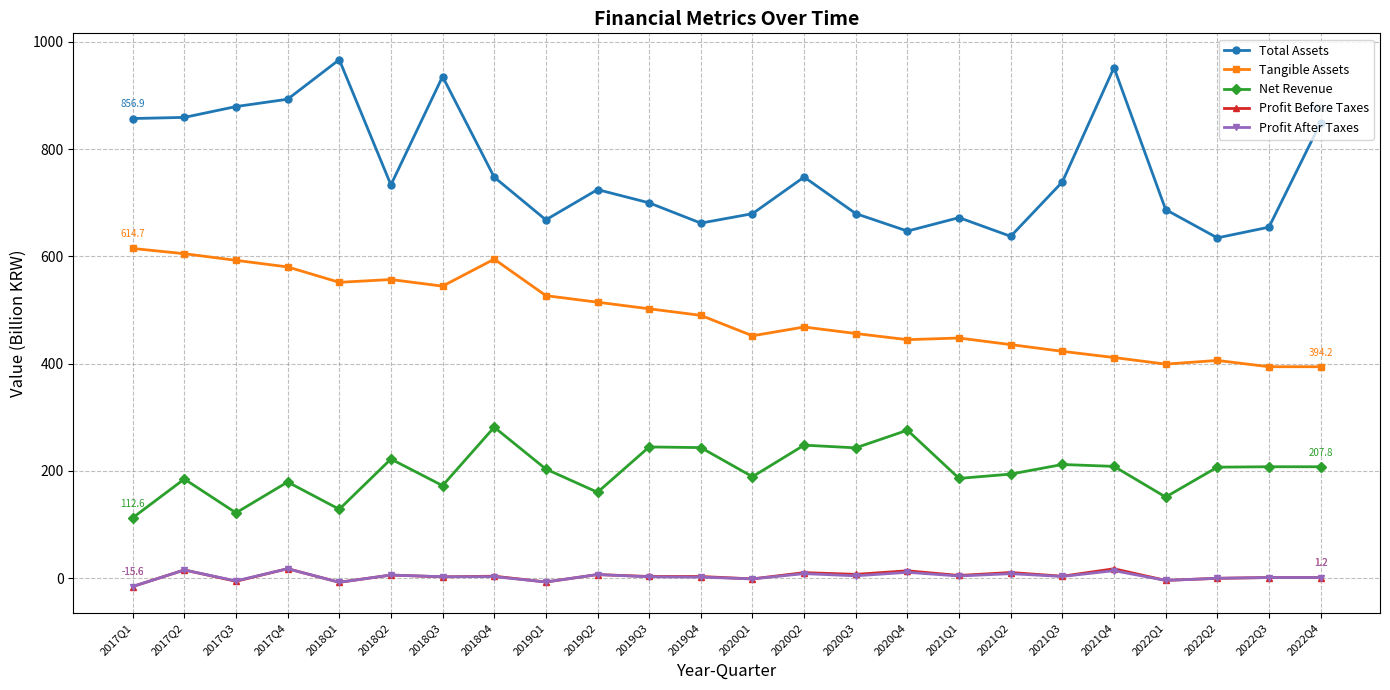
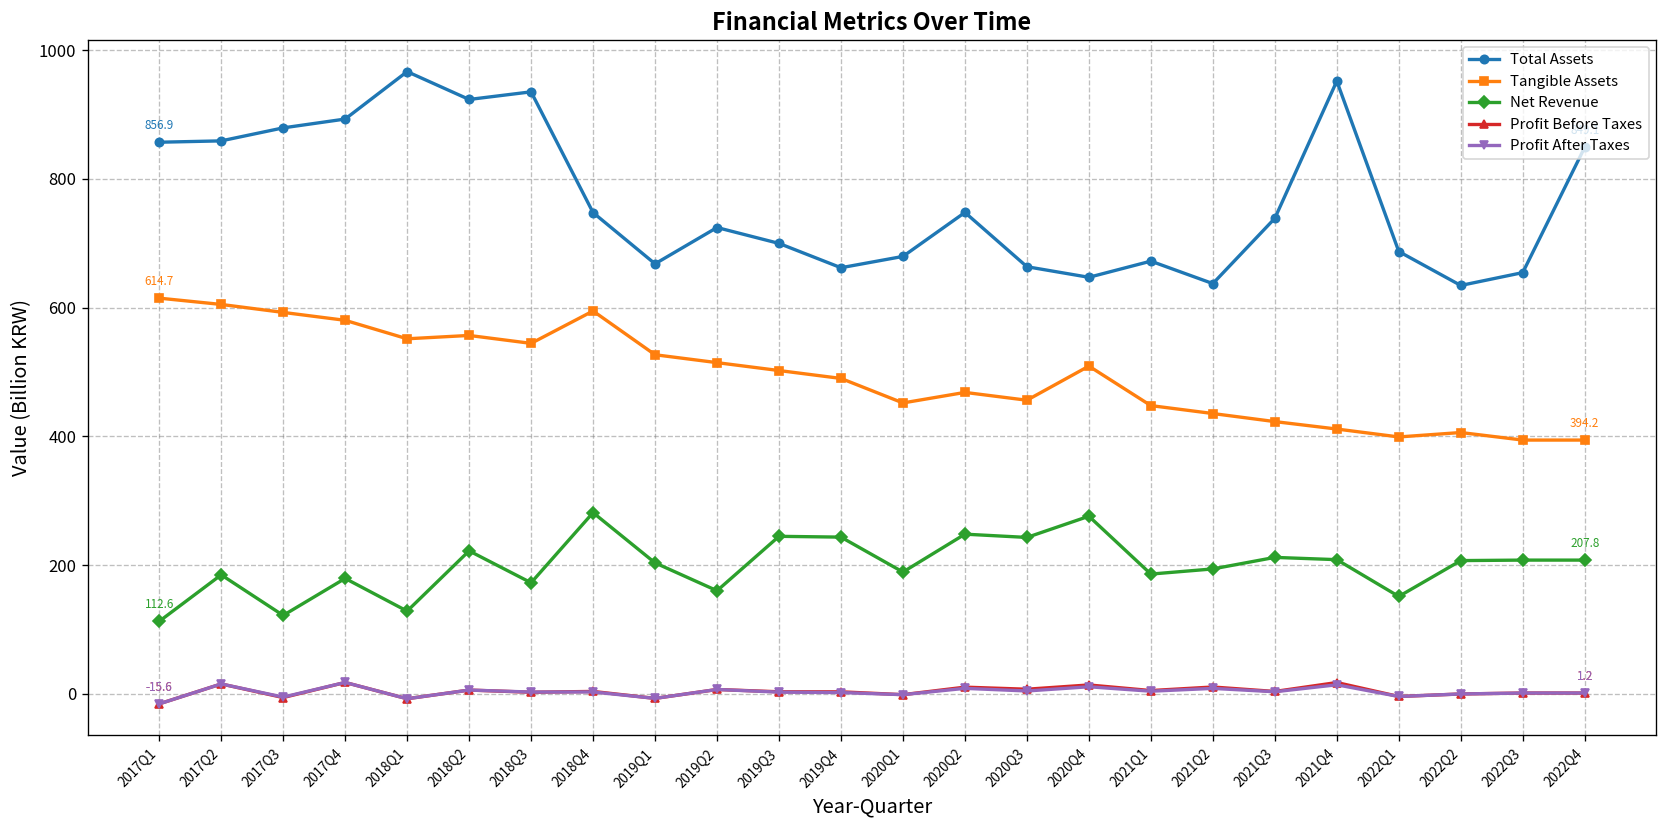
Total Assets, 2018Q2: 730 -> 920
Total Assets, 2020Q3: 680 -> 660
Tangible Assets, 2020Q4: 440 -> 510
